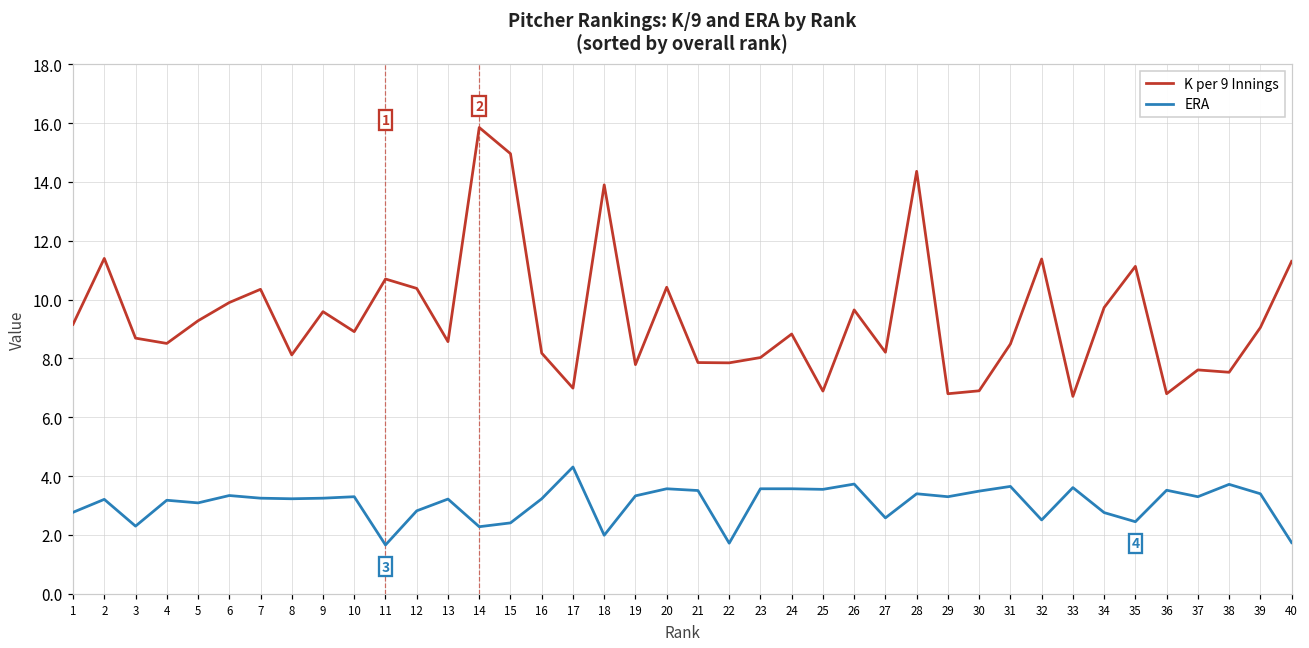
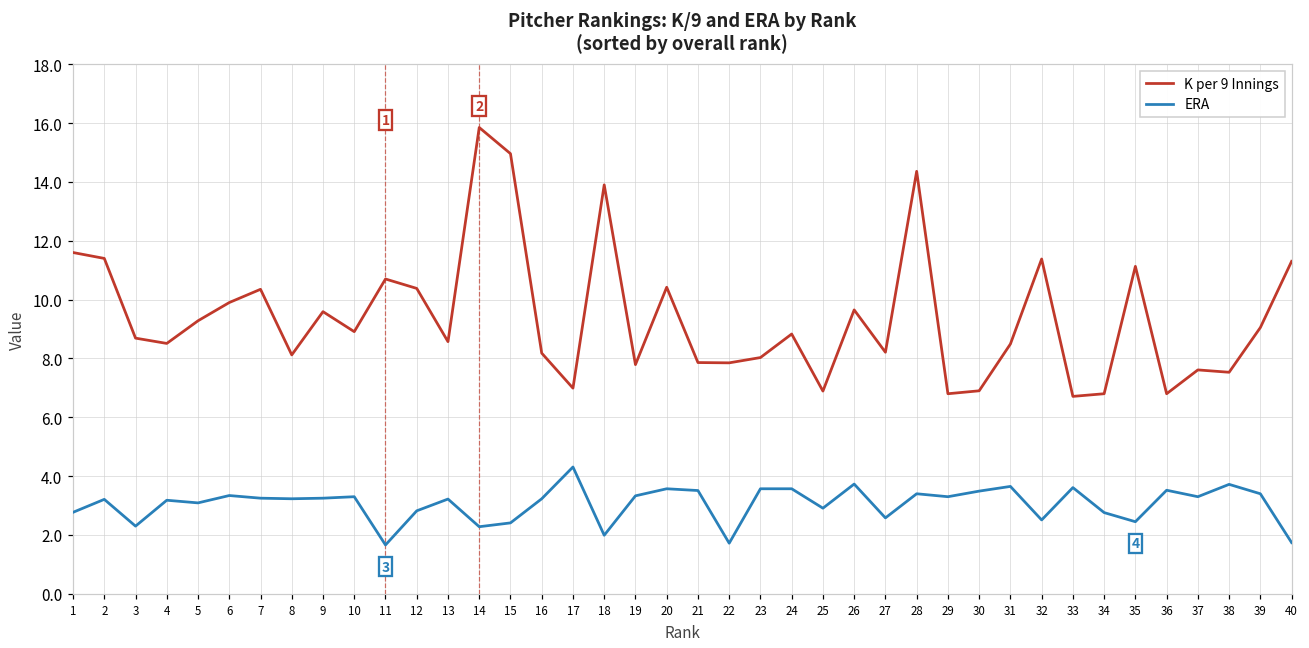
K per 9 Innings, 1: 9.2 -> 11.6
ERA, 25: 3.6 -> 2.9
K per 9 Innings, 34: 9.7 -> 6.8
